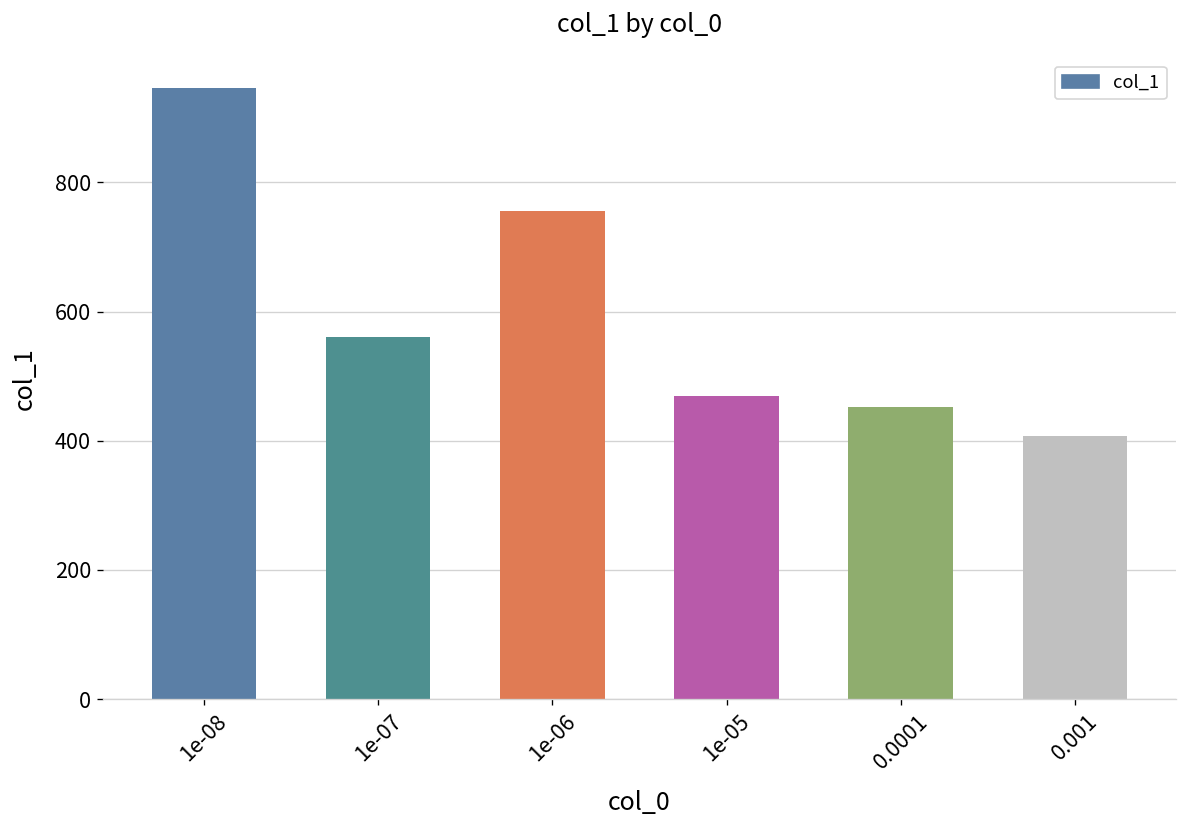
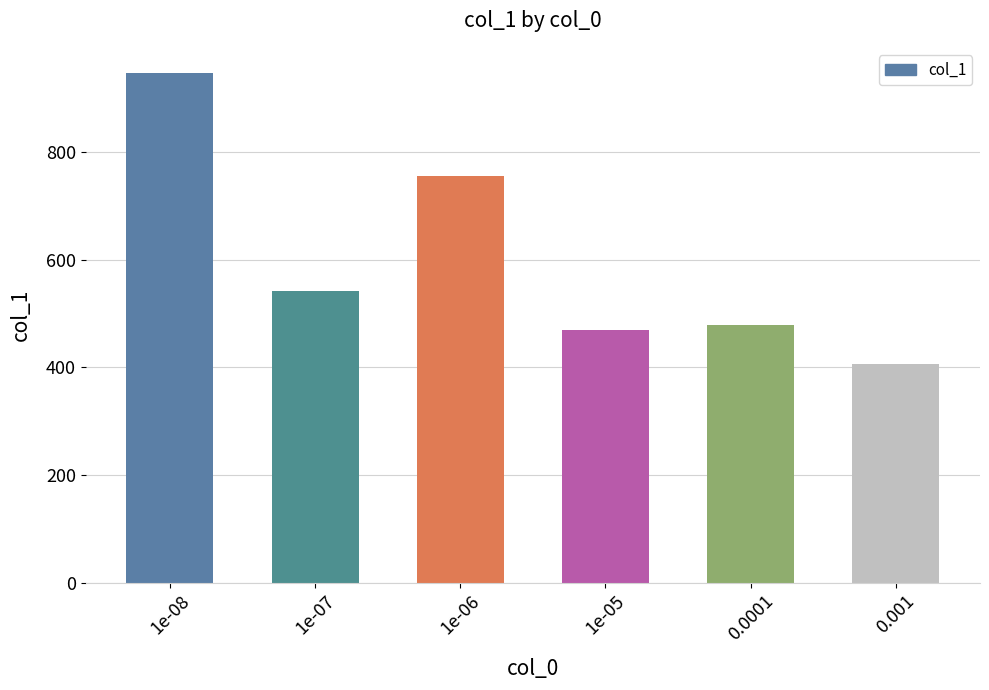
1e-07: 560 -> 540
0.0001: 450 -> 480
